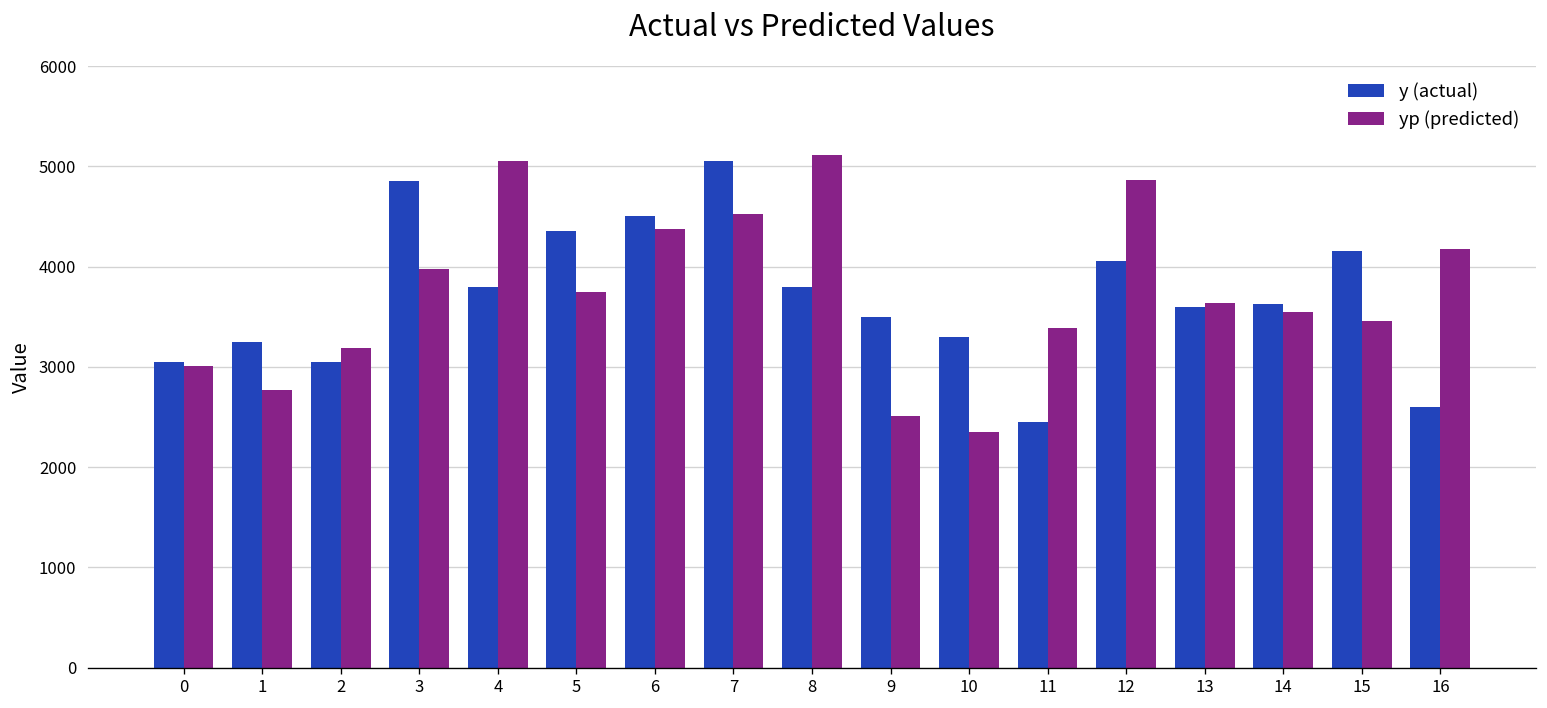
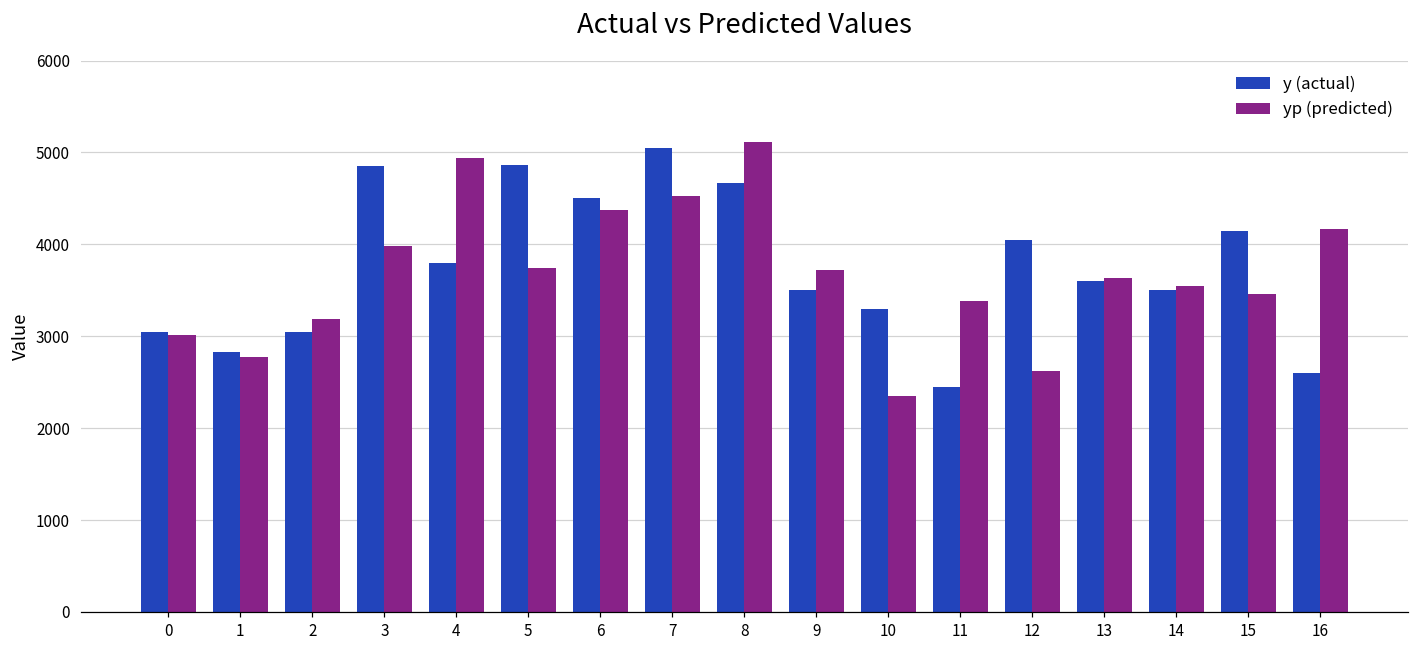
y (actual), 1: 3300 -> 2800
yp (predicted), 4: 5100 -> 4900
y (actual), 5: 4400 -> 4900
y (actual), 8: 3800 -> 4700
yp (predicted), 9: 2500 -> 3700
yp (predicted), 12: 4900 -> 2600
y (actual), 14: 3600 -> 3500
